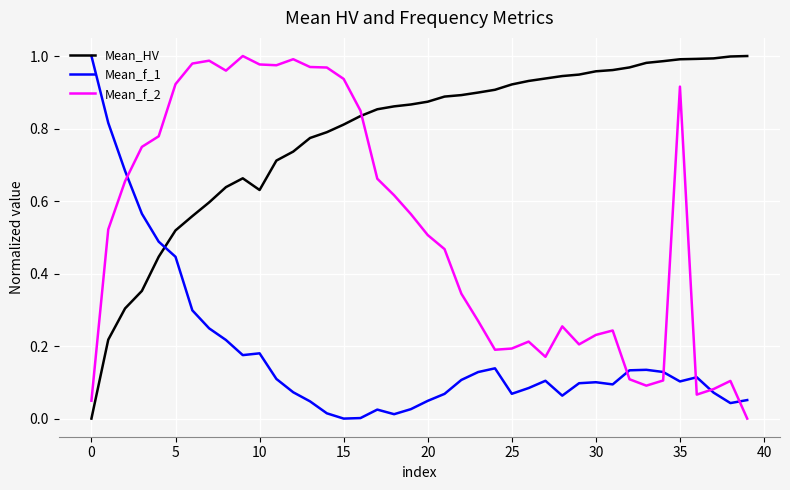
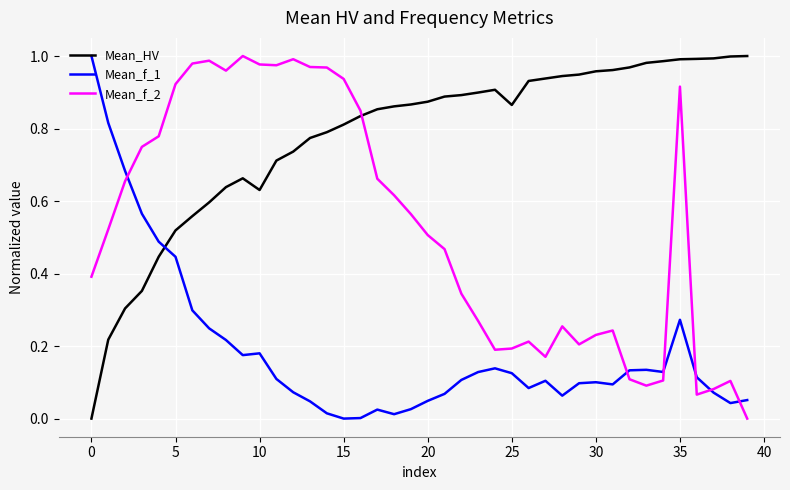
Mean_f_2, 0: 0.05 -> 0.39
Mean_HV, 25: 0.92 -> 0.87
Mean_f_1, 25: 0.07 -> 0.13
Mean_f_1, 35: 0.10 -> 0.27
